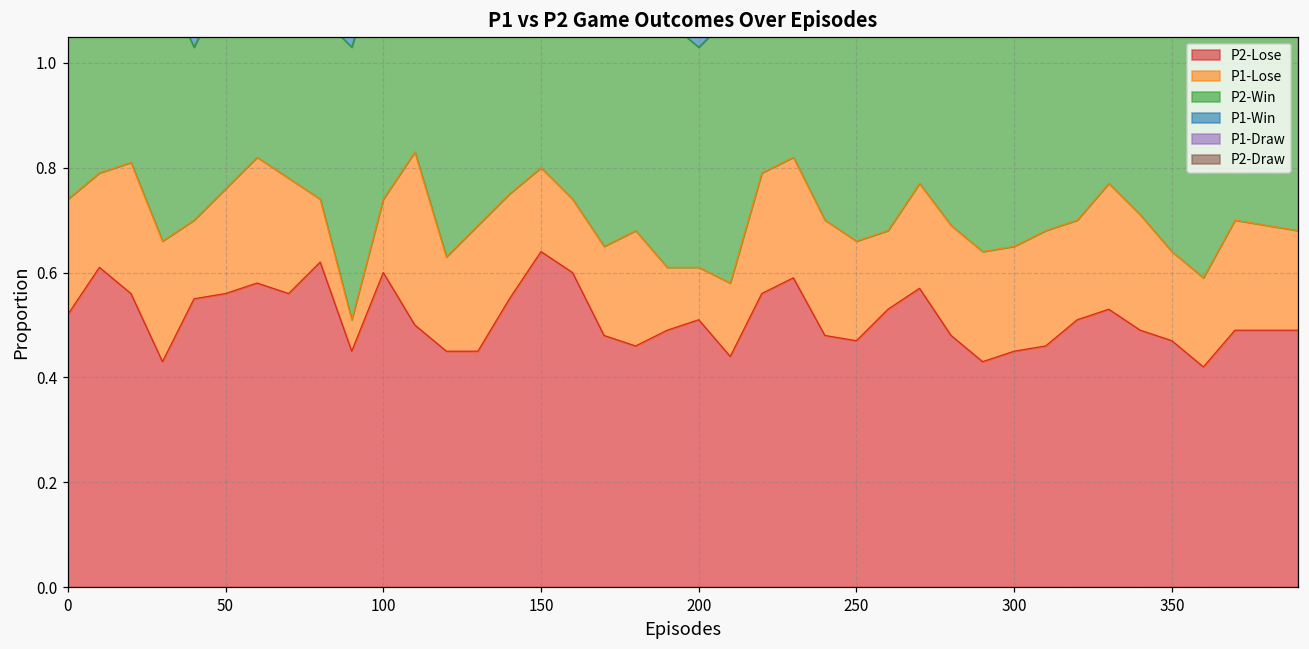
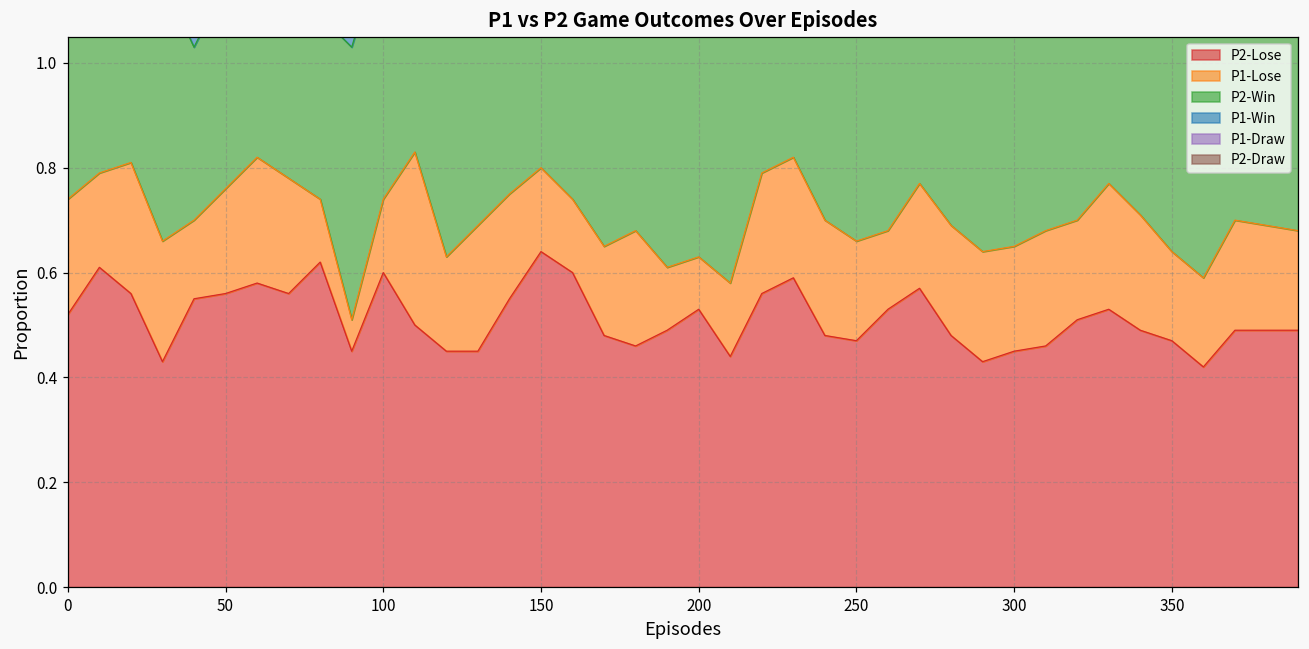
P2-Lose, 200: 0.51 -> 0.53
